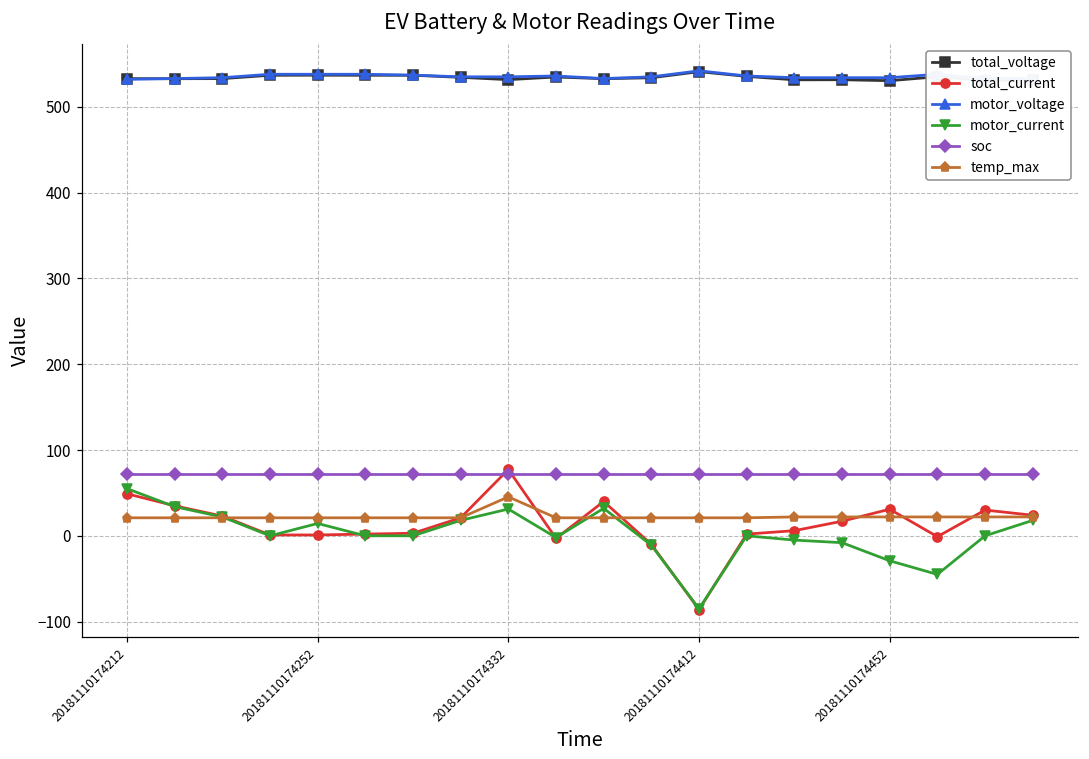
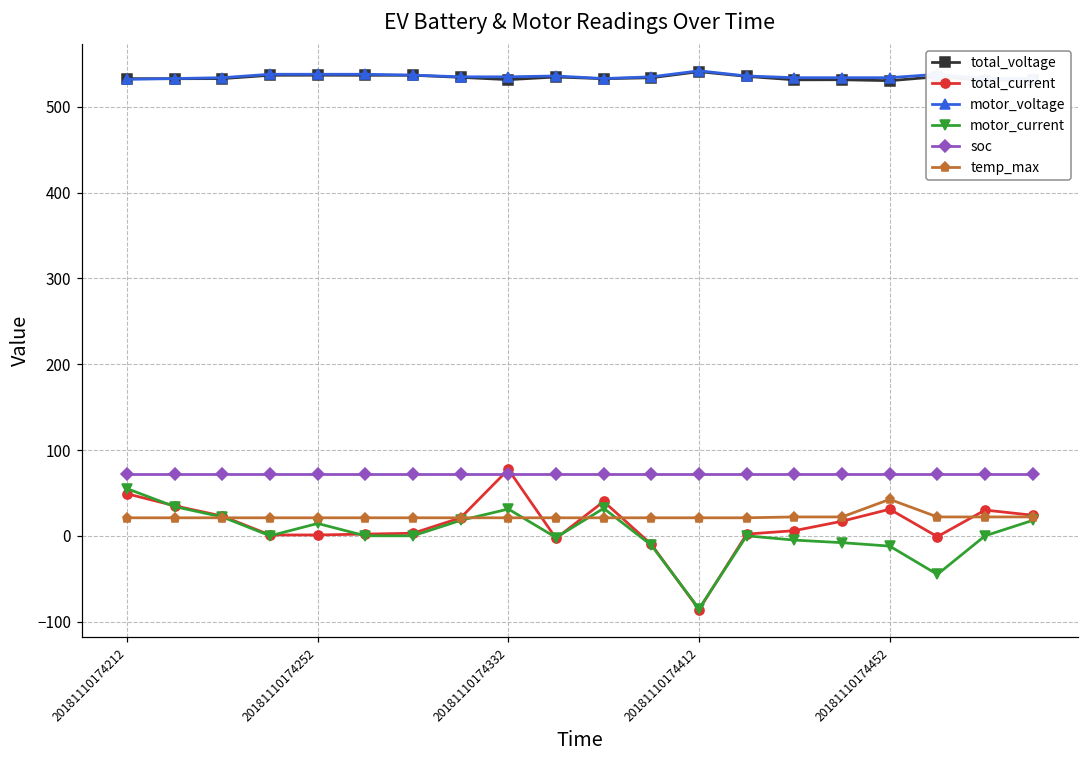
temp_max, 20181110174332: 50 -> 20
motor_current, 20181110174452: -30 -> -10
temp_max, 20181110174452: 20 -> 40
